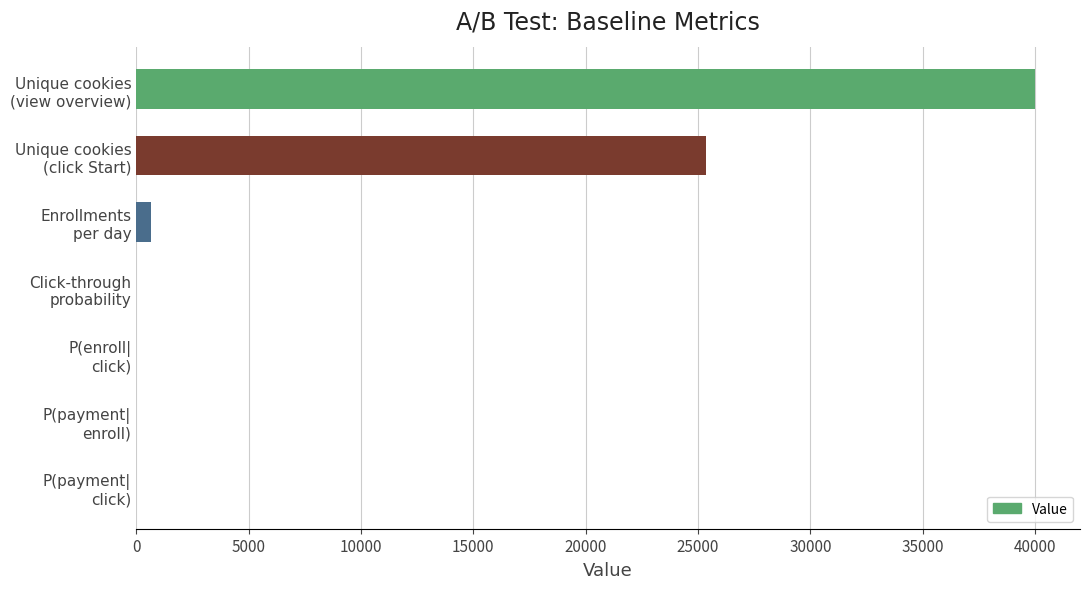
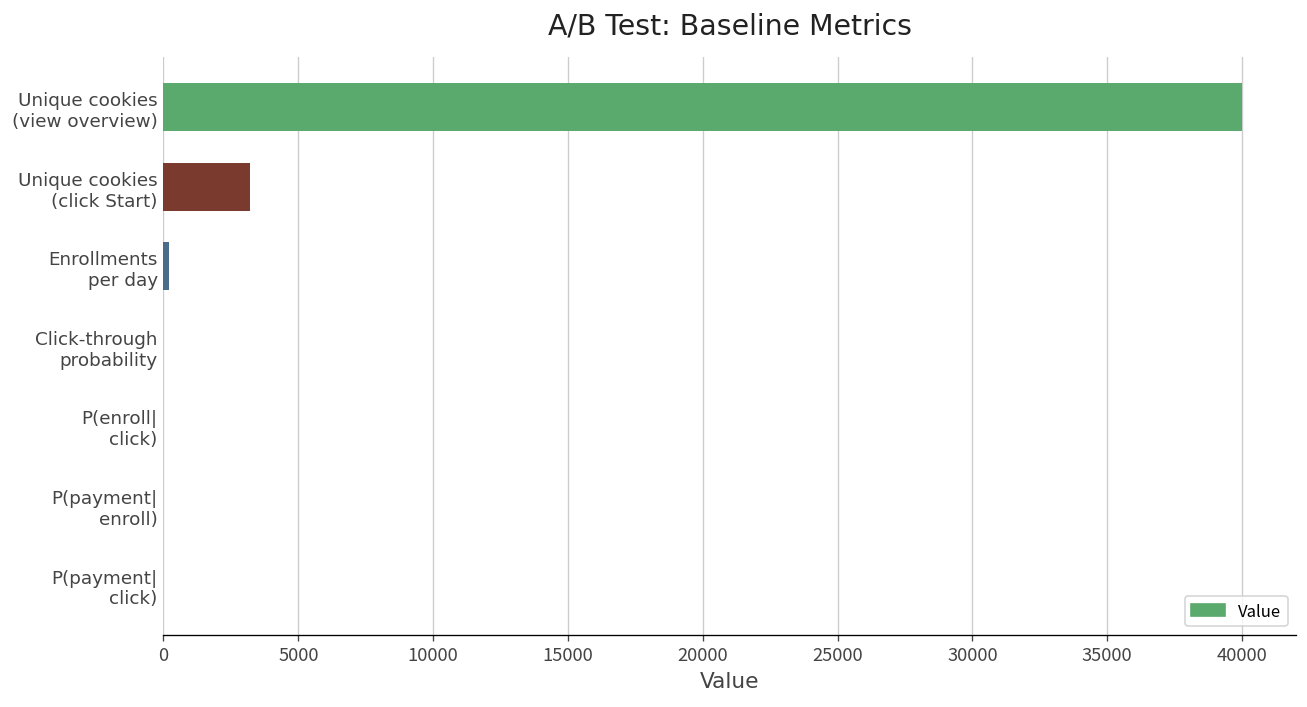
Unique cookies (click Start): 25300 -> 3200
Enrollments per day: 700 -> 200
